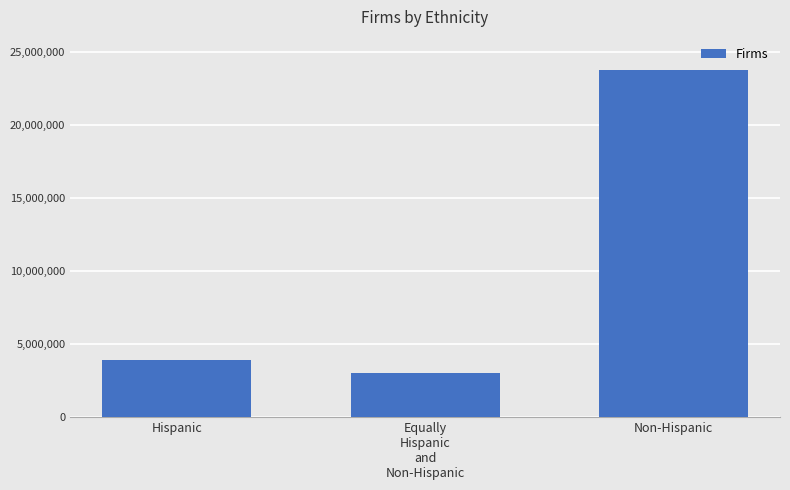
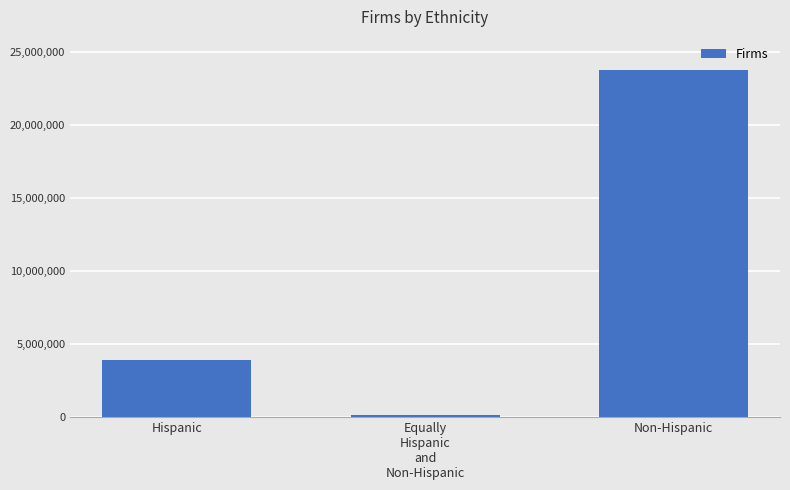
Equally Hispanic and Non-Hispanic: 3,000,000 -> 100,000
